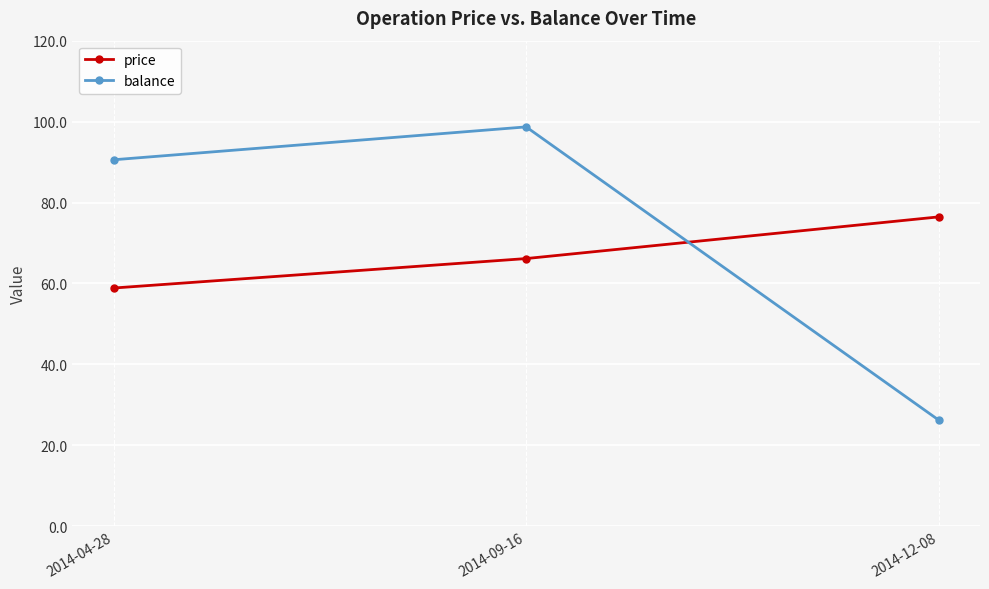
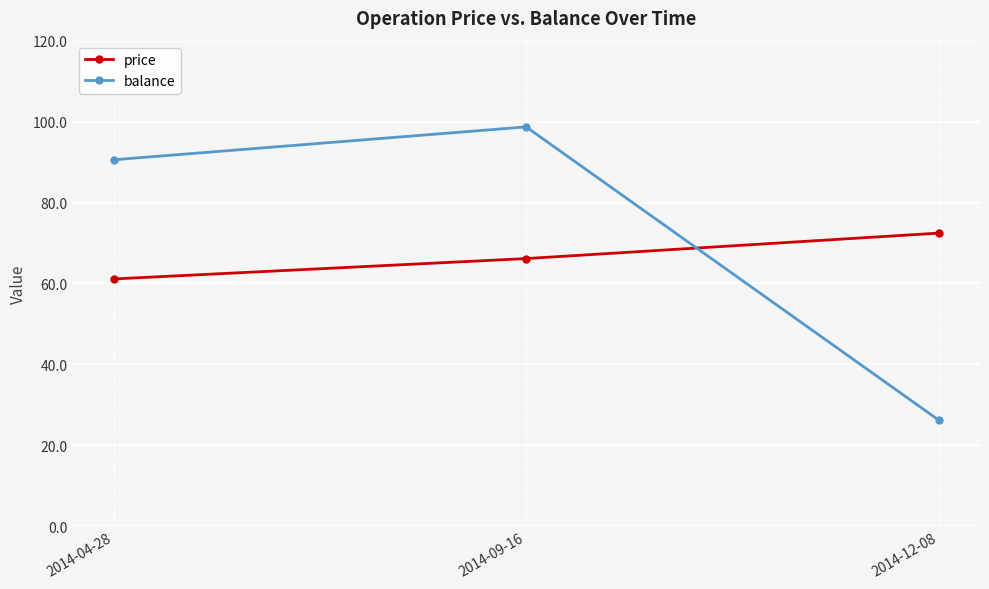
price, 2014-04-28: 59 -> 61
price, 2014-12-08: 76 -> 72
